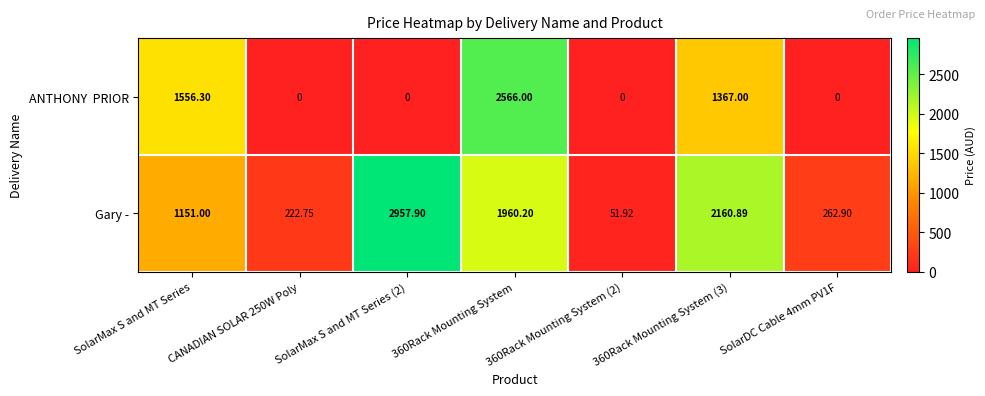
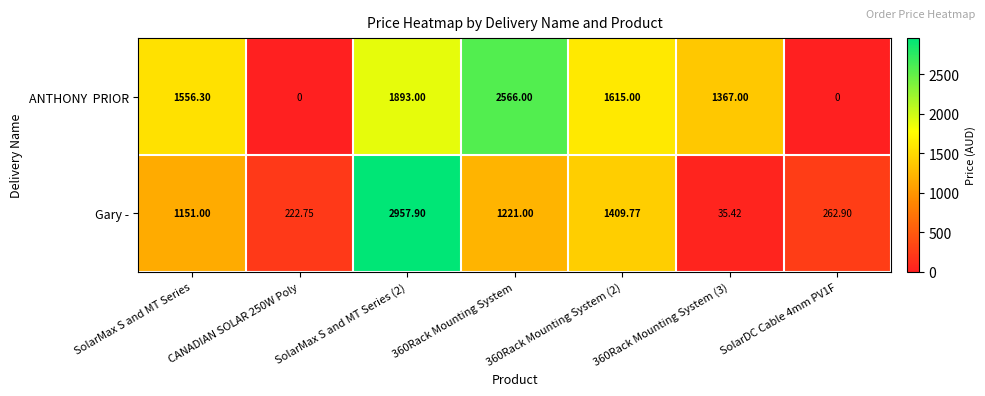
ANTHONY PRIOR, SolarMax S and MT Series (2): 0 -> 1893.00
ANTHONY PRIOR, 360Rack Mounting System (2): 0 -> 1615.00
Gary -, 360Rack Mounting System: 1960.20 -> 1221.00
Gary -, 360Rack Mounting System (2): 51.92 -> 1409.77
Gary -, 360Rack Mounting System (3): 2160.89 -> 35.42
